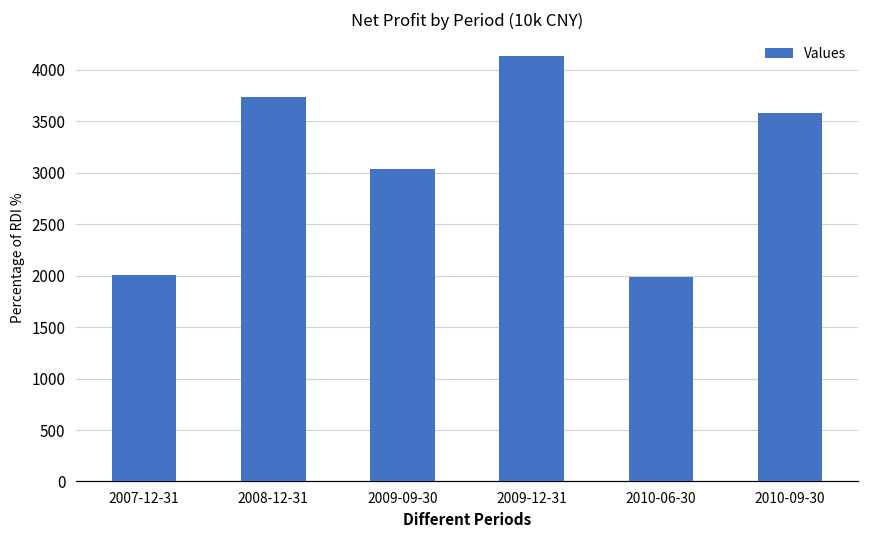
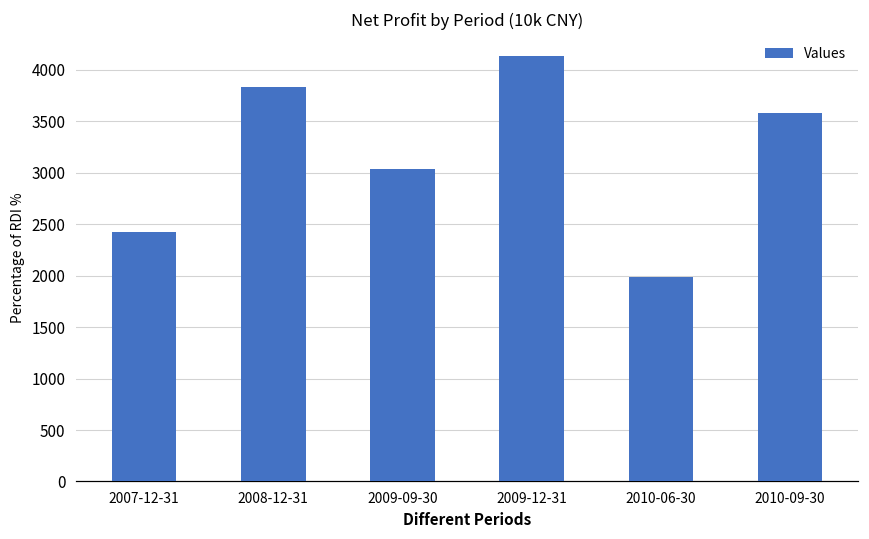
2007-12-31: 2000 -> 2400
2008-12-31: 3700 -> 3800
